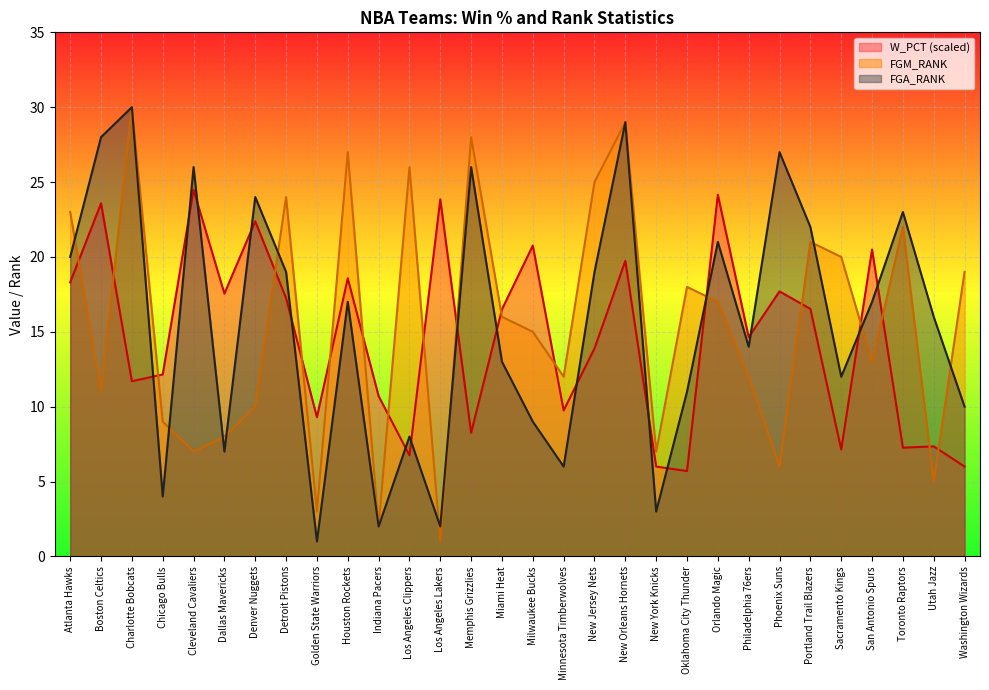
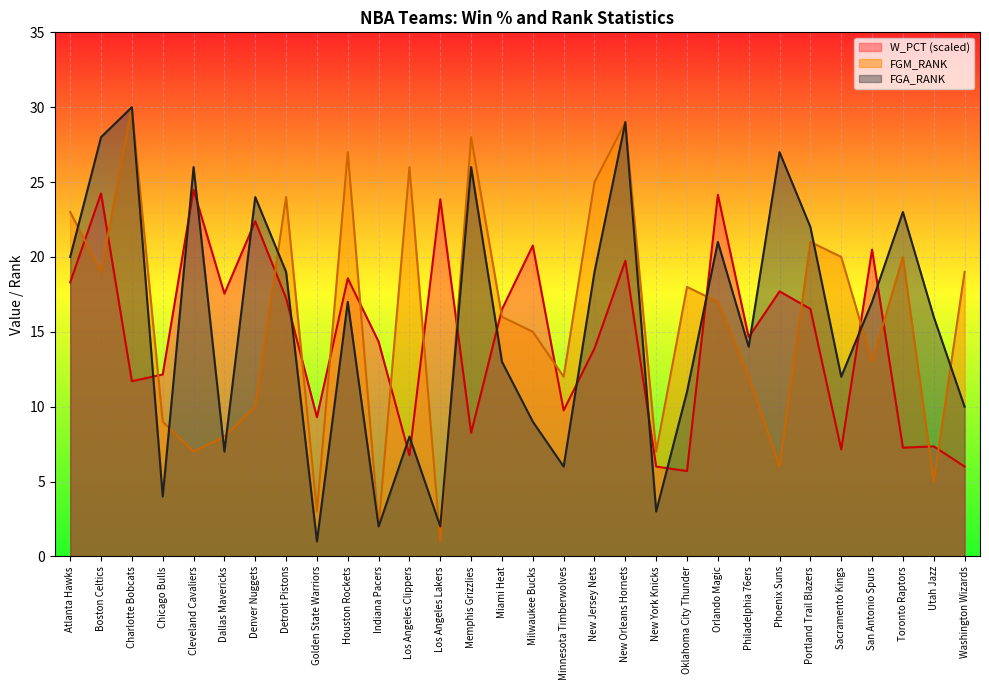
W_PCT (scaled), Boston Celtics: 23.6 -> 24.2
FGM_RANK, Boston Celtics: 11 -> 19
W_PCT (scaled), Indiana Pacers: 10.7 -> 14.3
FGM_RANK, Toronto Raptors: 22 -> 20
